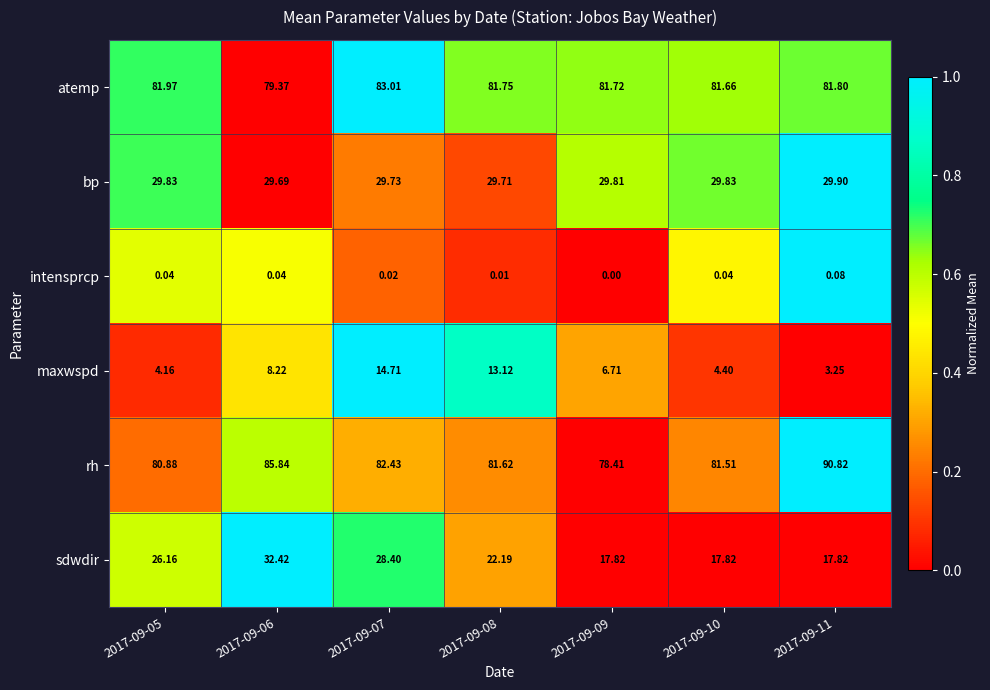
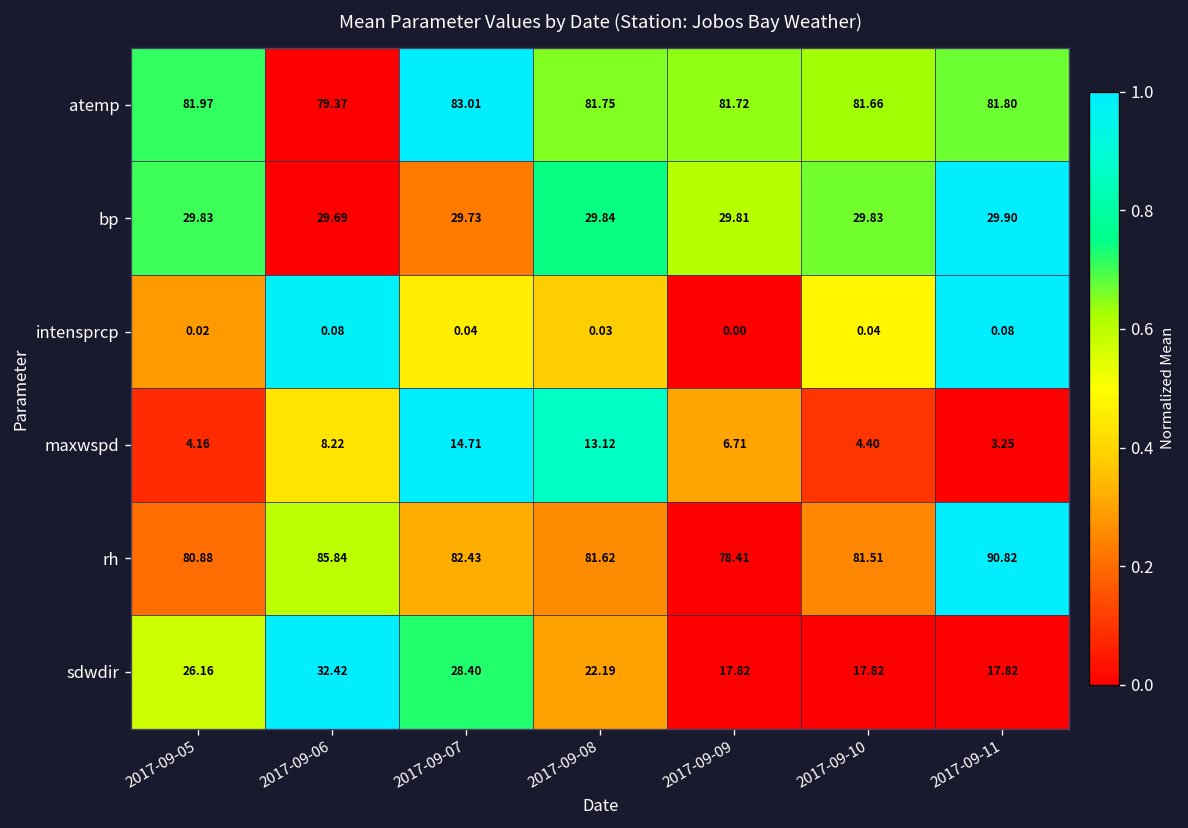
bp, 2017-09-08: 29.71 -> 29.84
intensprcp, 2017-09-05: 0.04 -> 0.02
intensprcp, 2017-09-06: 0.04 -> 0.08
intensprcp, 2017-09-07: 0.02 -> 0.04
intensprcp, 2017-09-08: 0.01 -> 0.03
